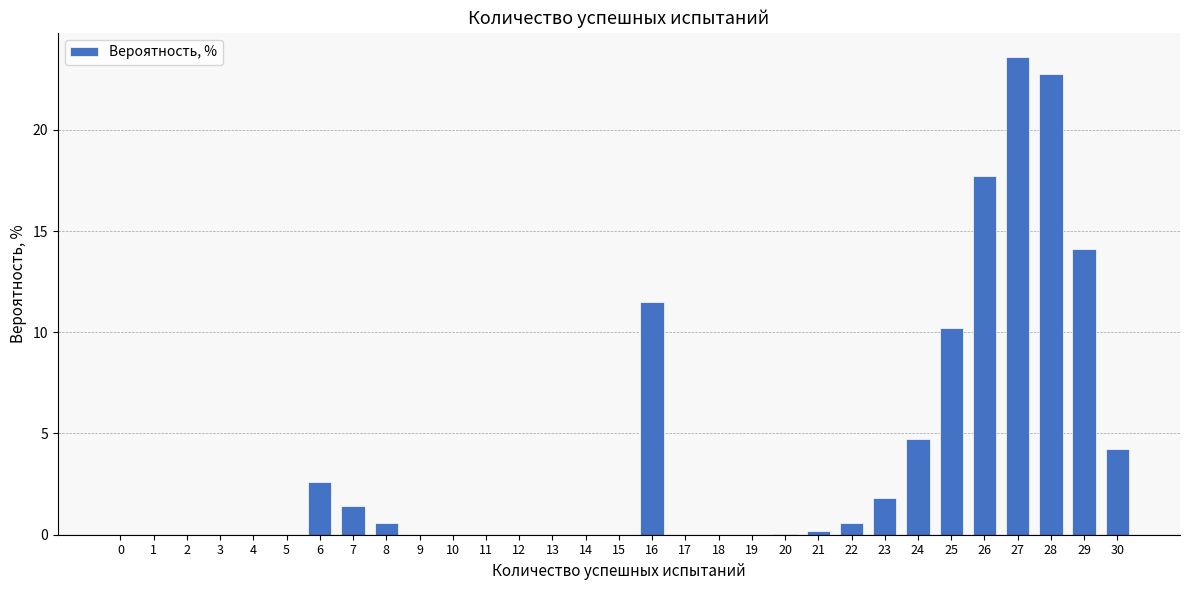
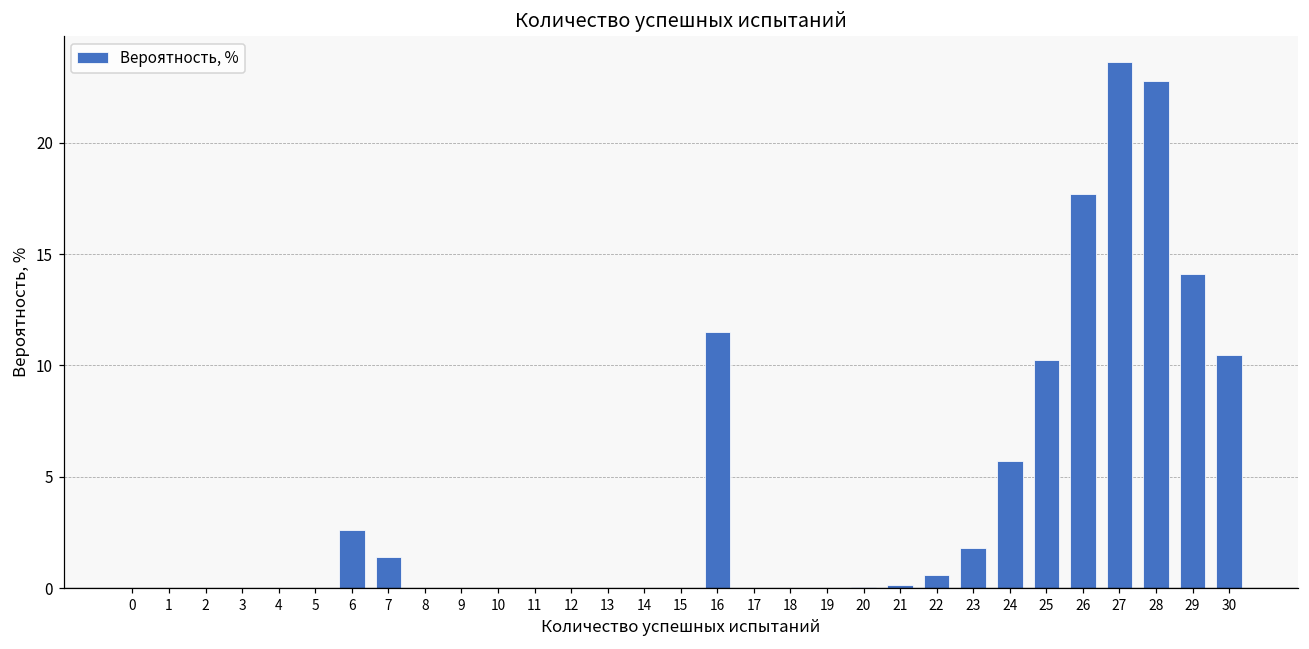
8: 0.6 -> 0.0
24: 4.7 -> 5.7
30: 4.2 -> 10.5
